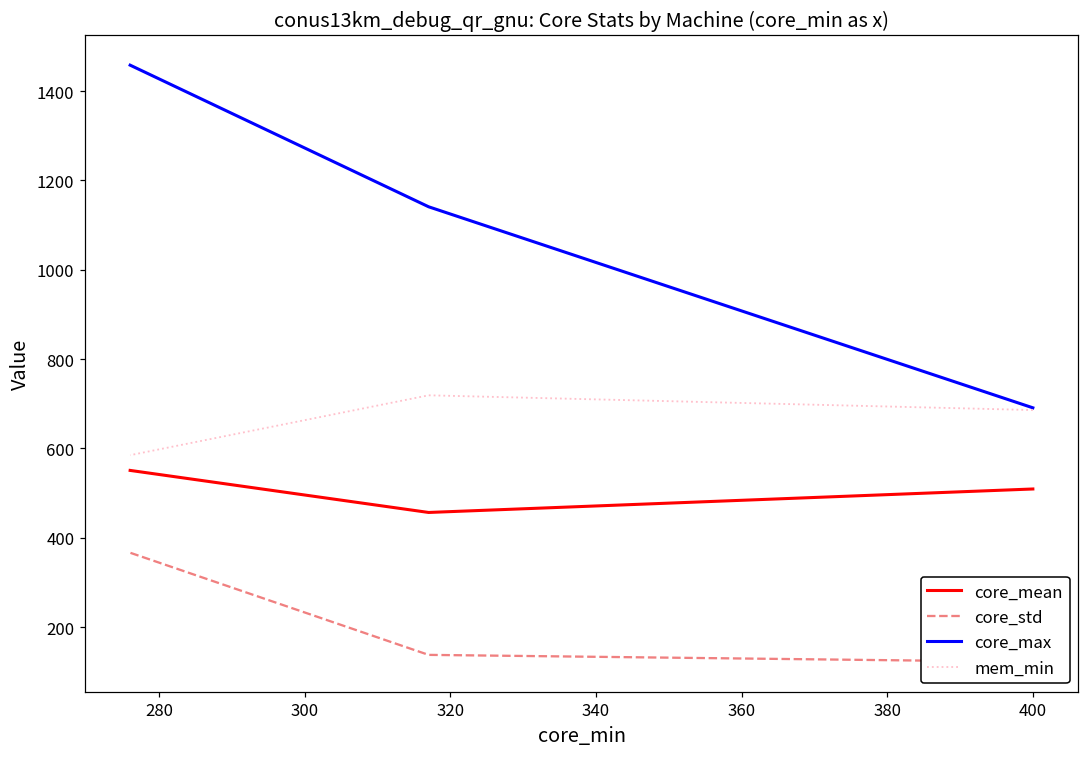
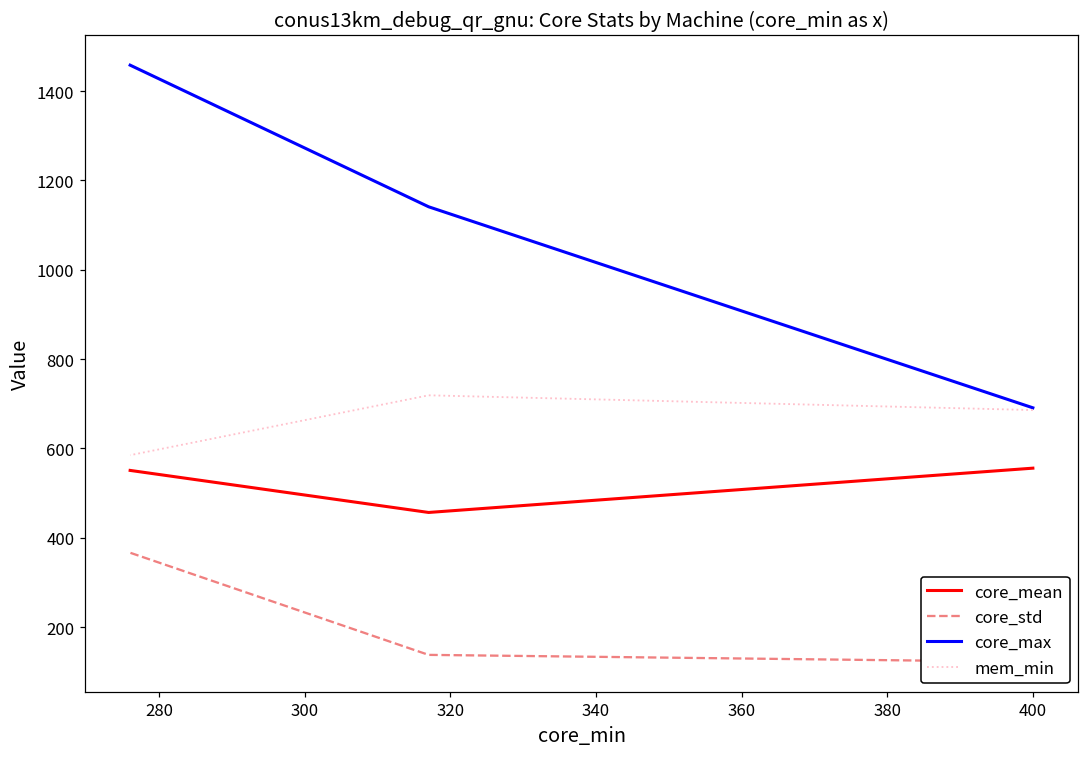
core_mean, 400: 510 -> 560
